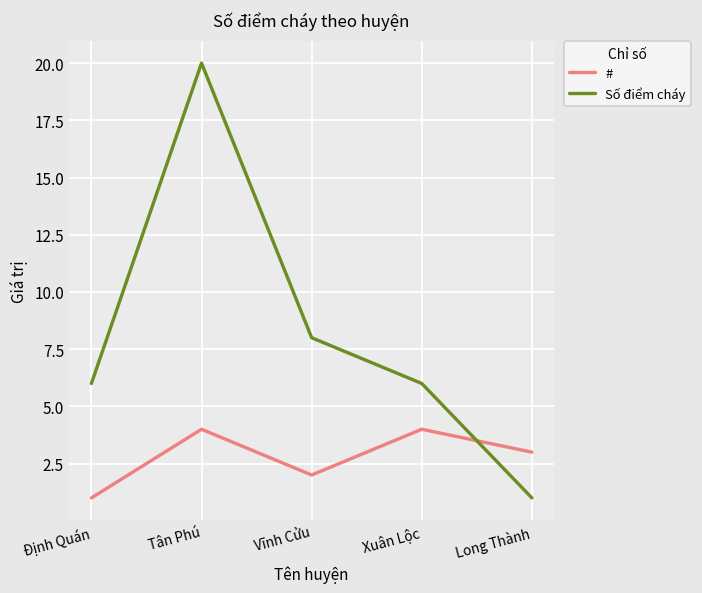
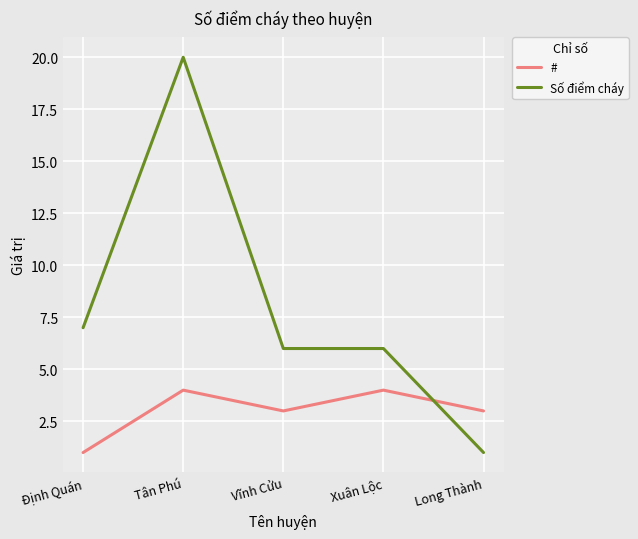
Số điểm cháy, Định Quán: 6 -> 7
#, Vĩnh Cửu: 2 -> 3
Số điểm cháy, Vĩnh Cửu: 8 -> 6
